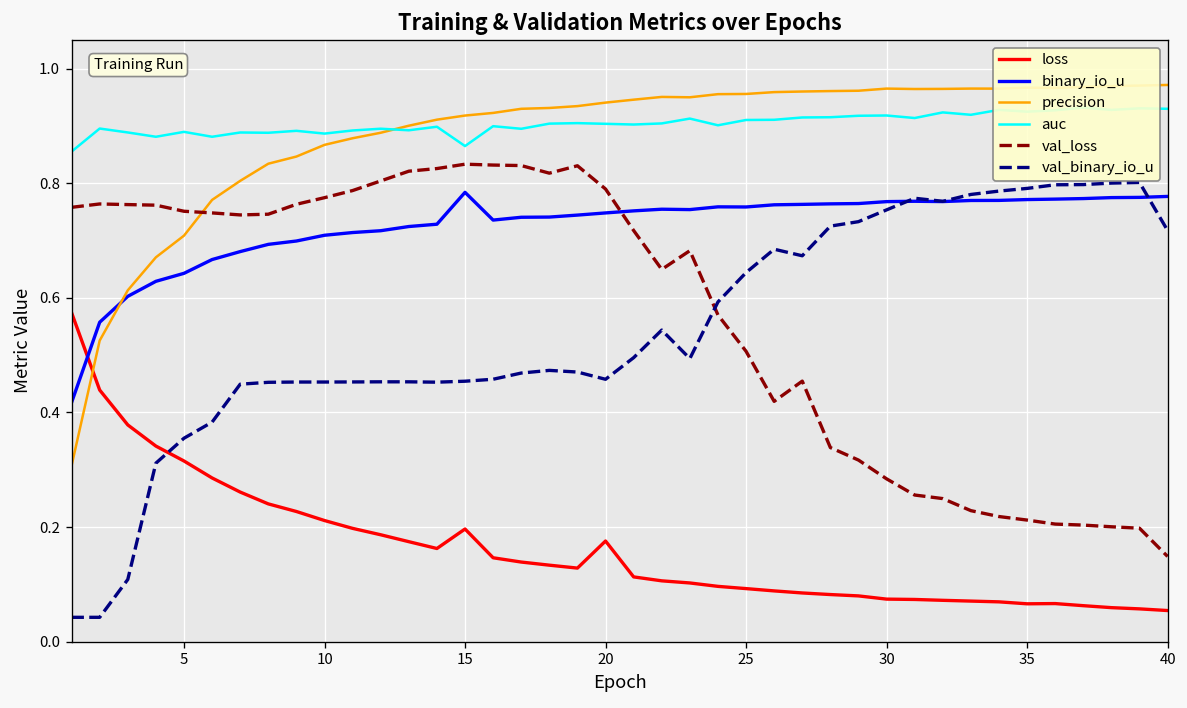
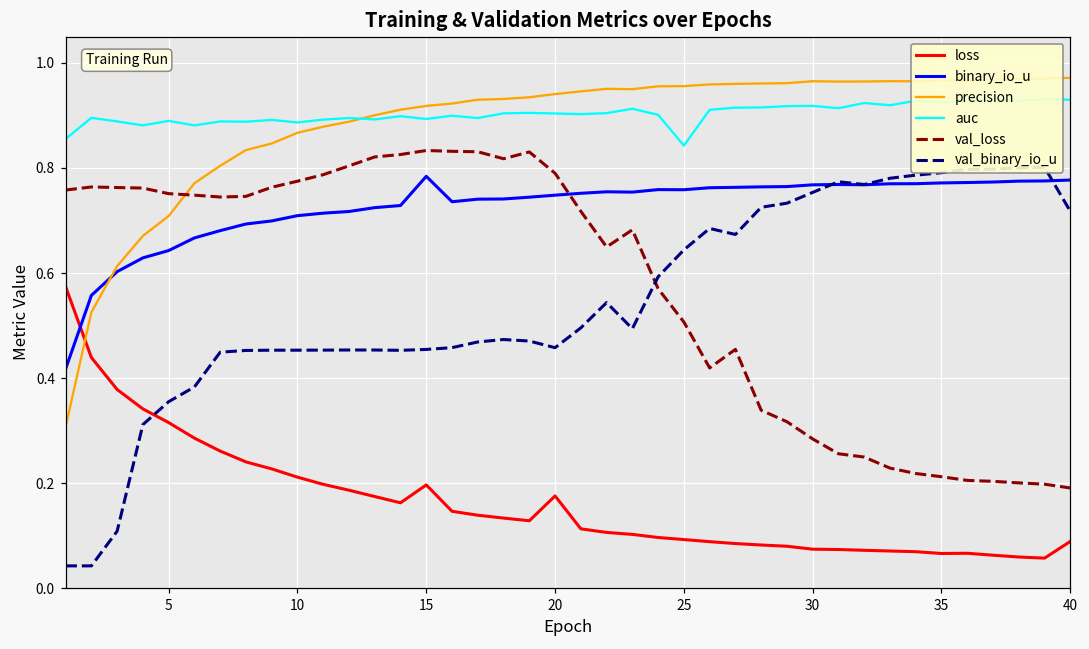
auc, 15: 0.86 -> 0.89
auc, 25: 0.91 -> 0.84
loss, 40: 0.05 -> 0.09
val_loss, 40: 0.15 -> 0.19
